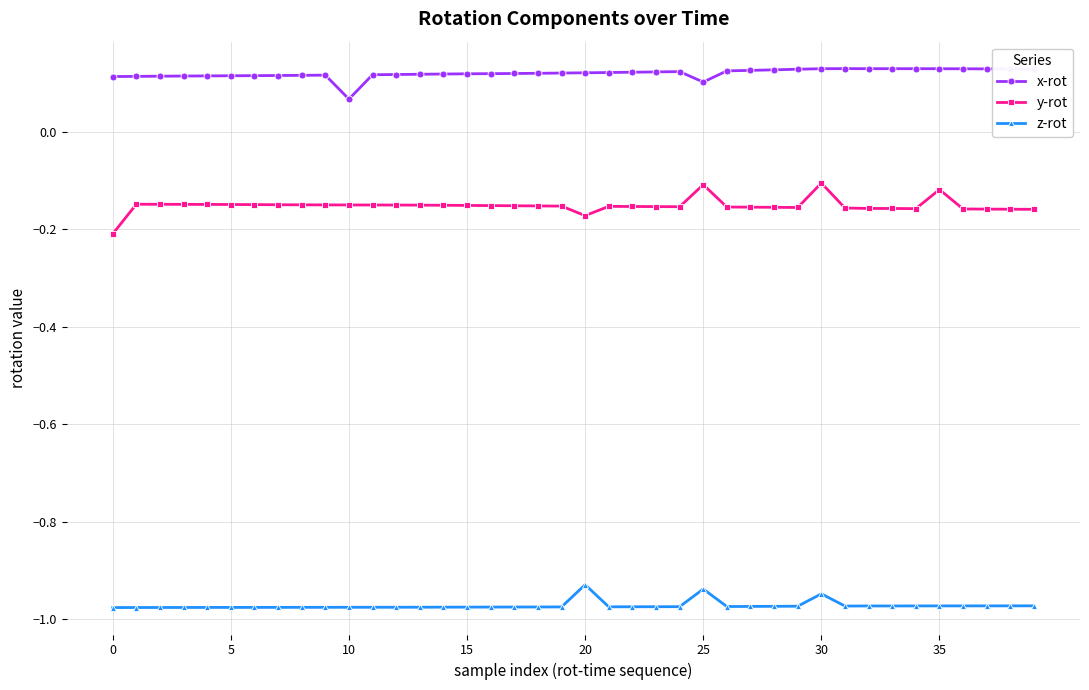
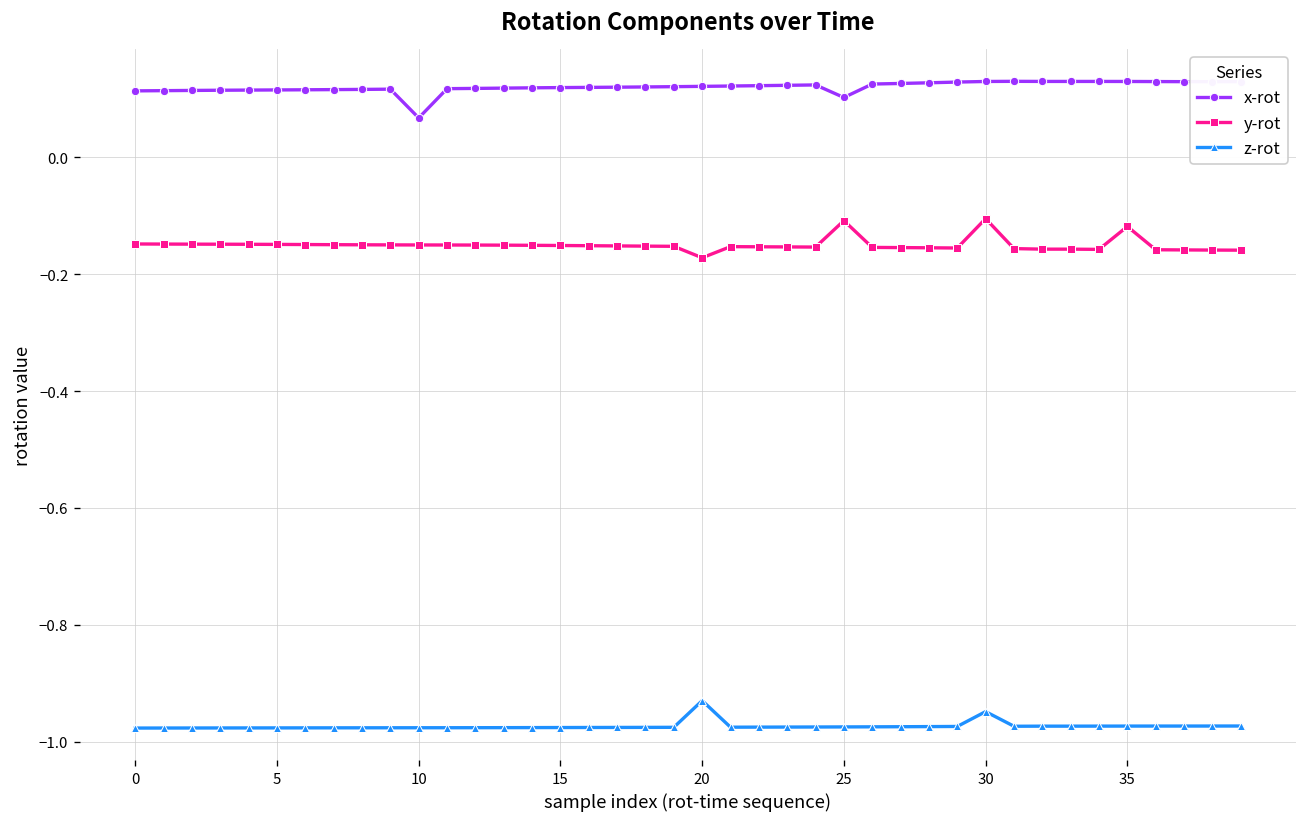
y-rot, 0: -0.21 -> -0.15
z-rot, 25: -0.94 -> -0.97
